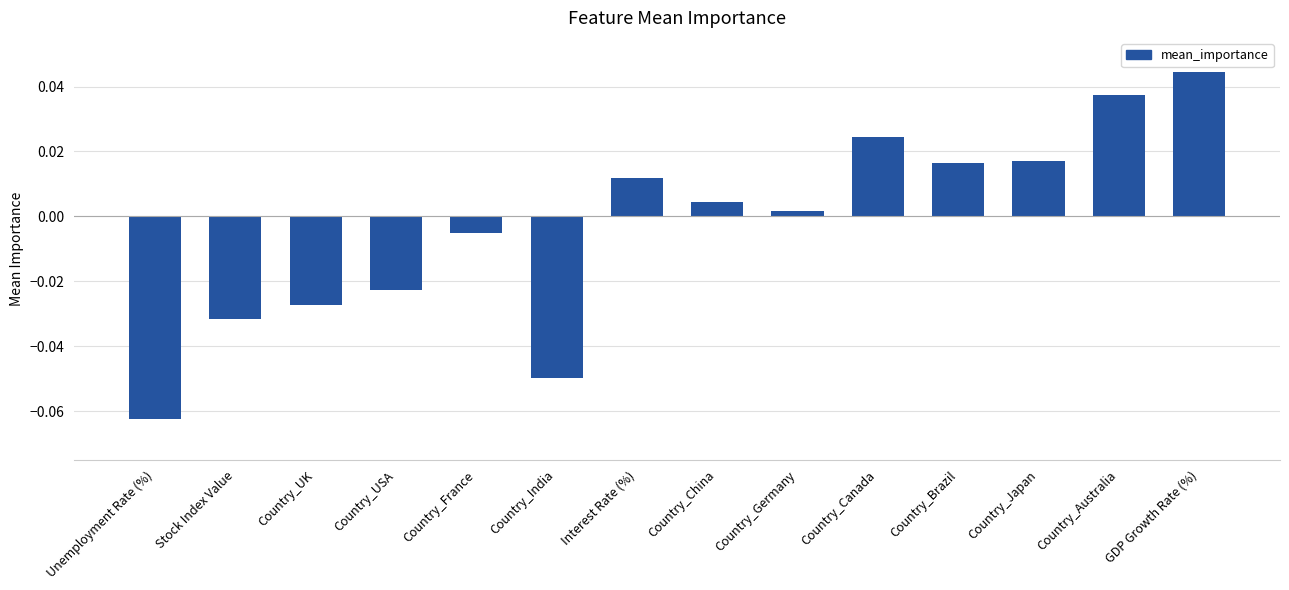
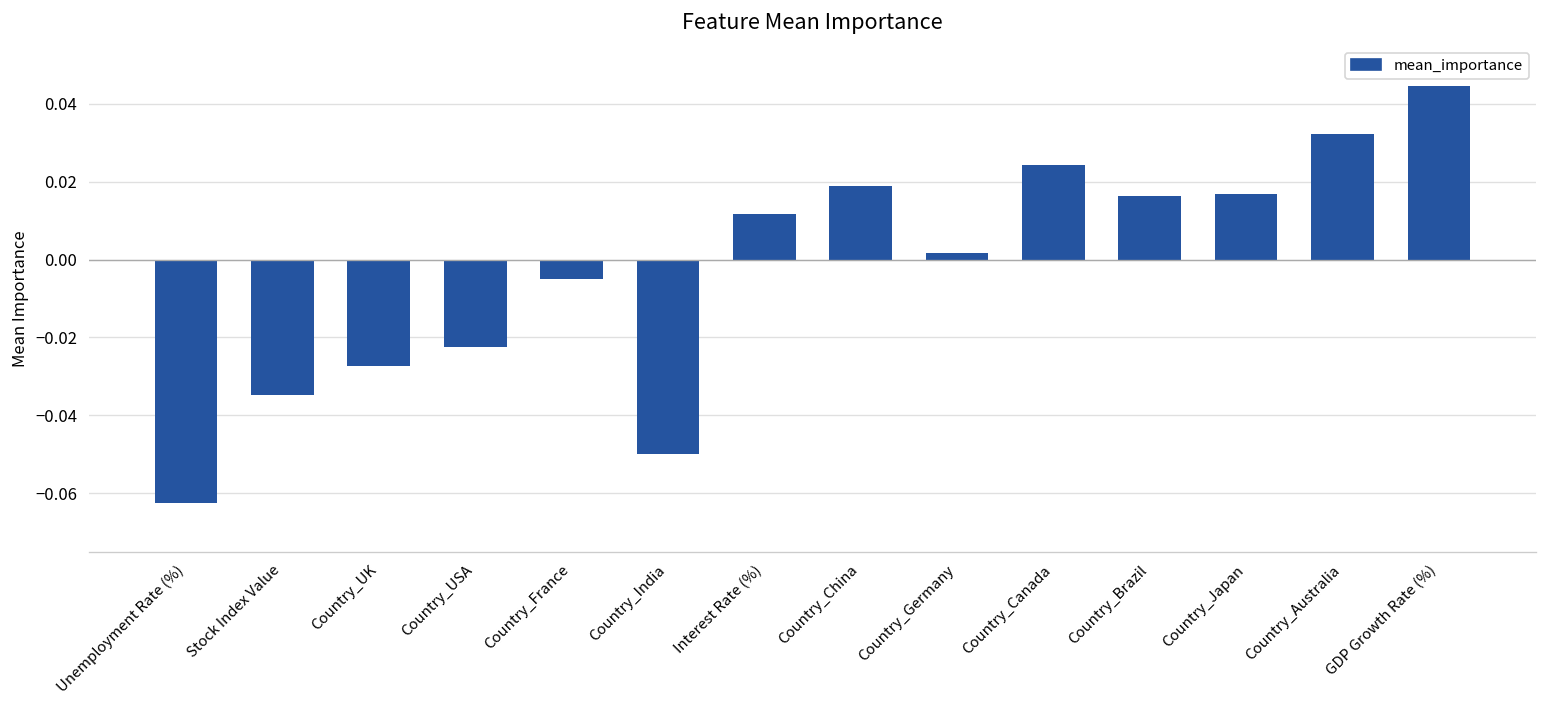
Stock Index Value: -0.032 -> -0.035
Country_China: 0.004 -> 0.019
Country_Australia: 0.037 -> 0.032
